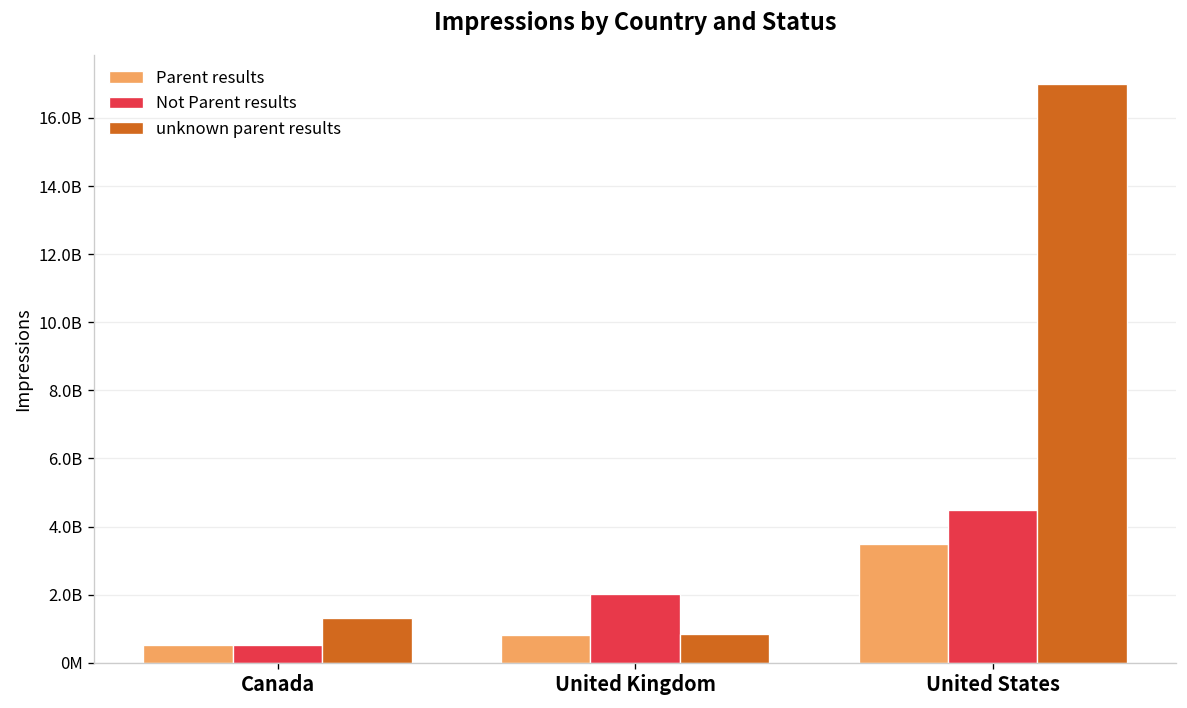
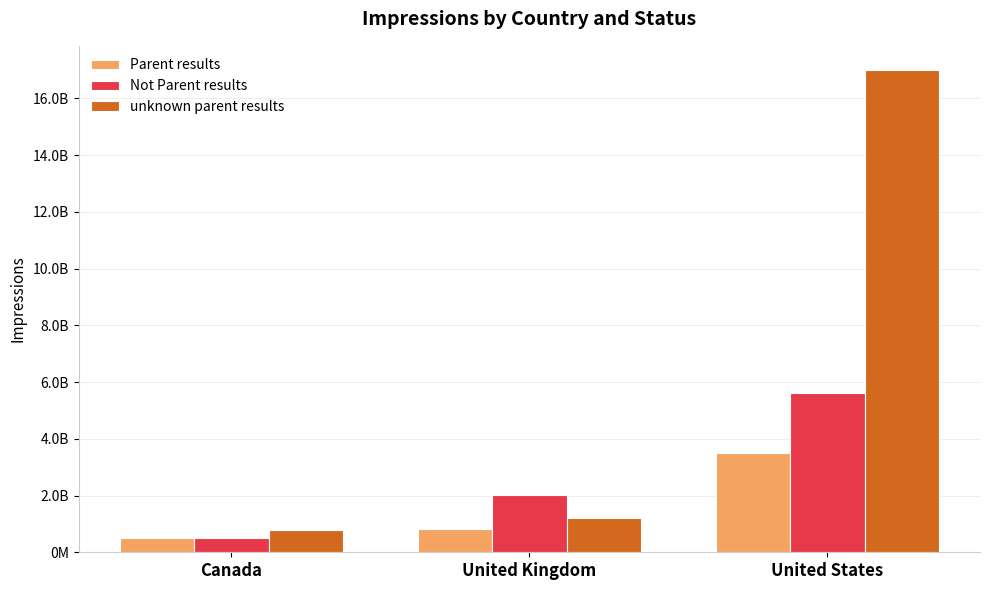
unknown parent results, Canada: 1300000000 -> 800000000
unknown parent results, United Kingdom: 800000000 -> 1200000000
Not Parent results, United States: 4500000000 -> 5600000000
